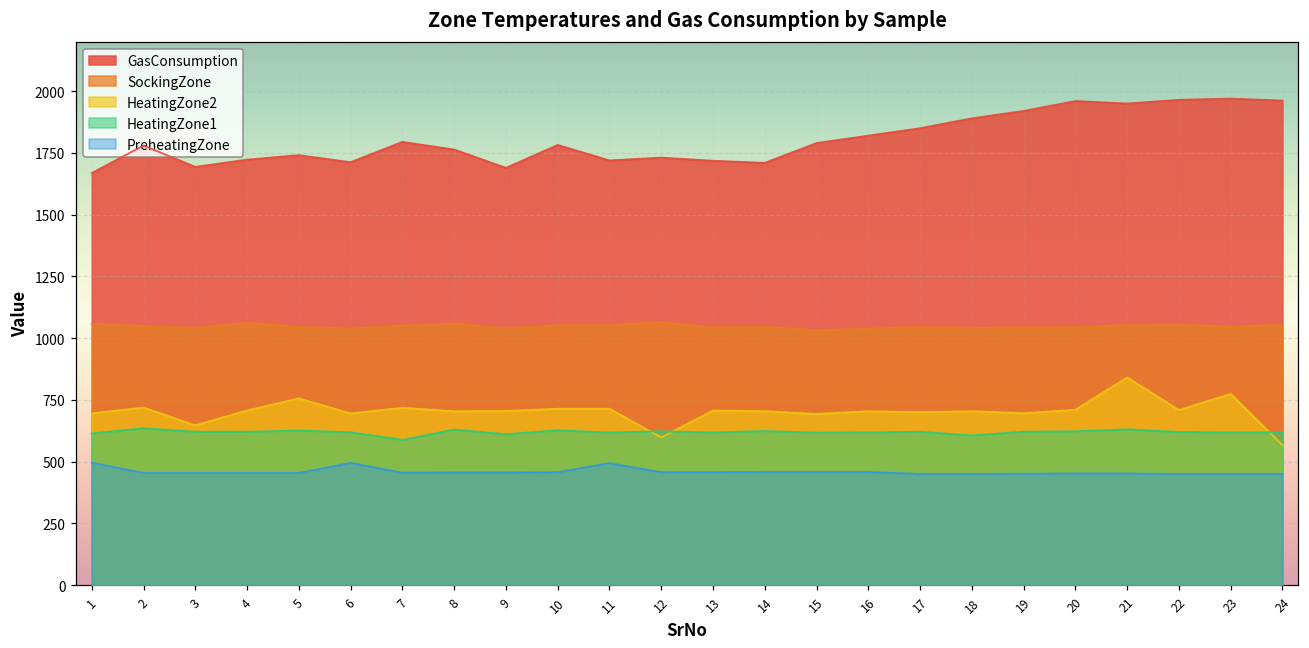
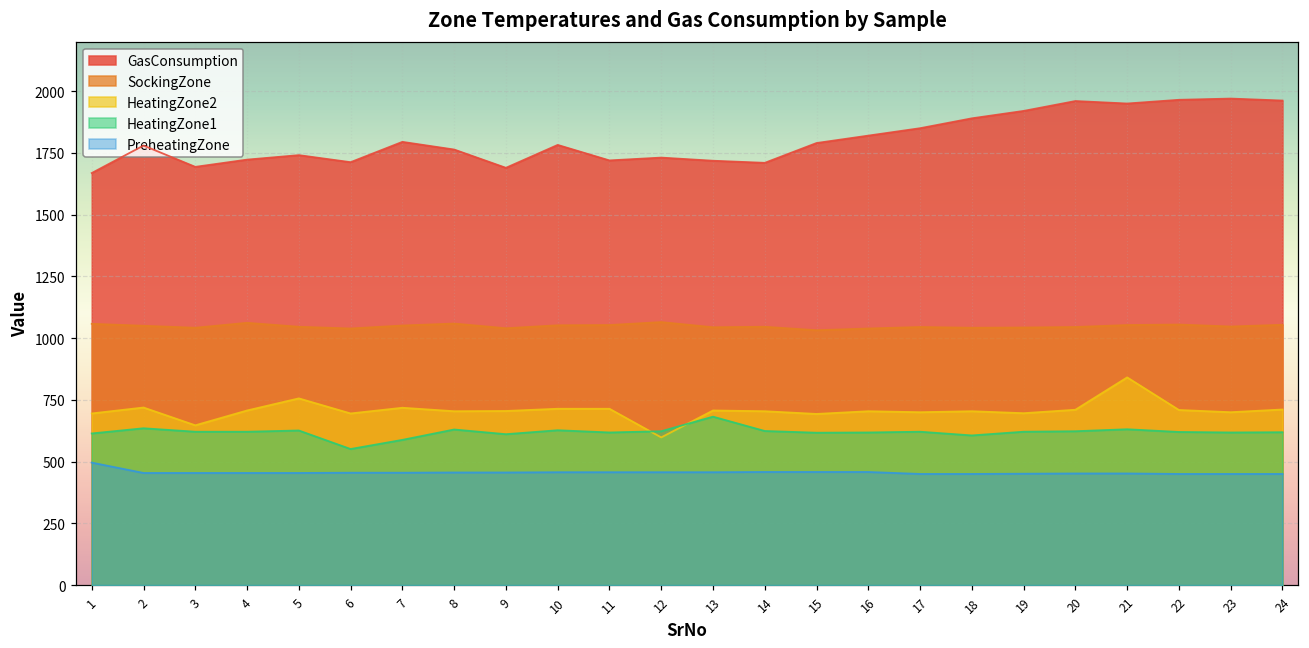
HeatingZone1, 6: 620 -> 550
PreheatingZone, 6: 500 -> 460
PreheatingZone, 11: 490 -> 460
HeatingZone1, 13: 620 -> 680
HeatingZone2, 23: 770 -> 700
HeatingZone2, 24: 570 -> 710
